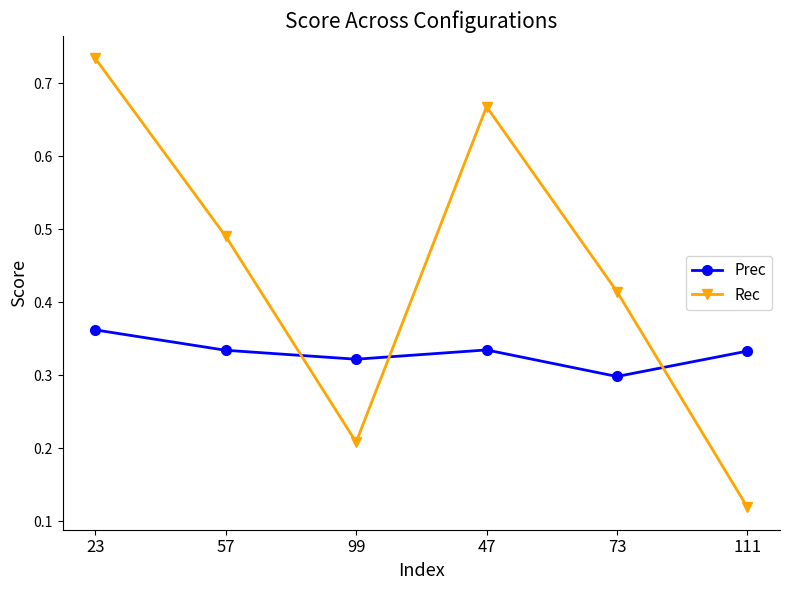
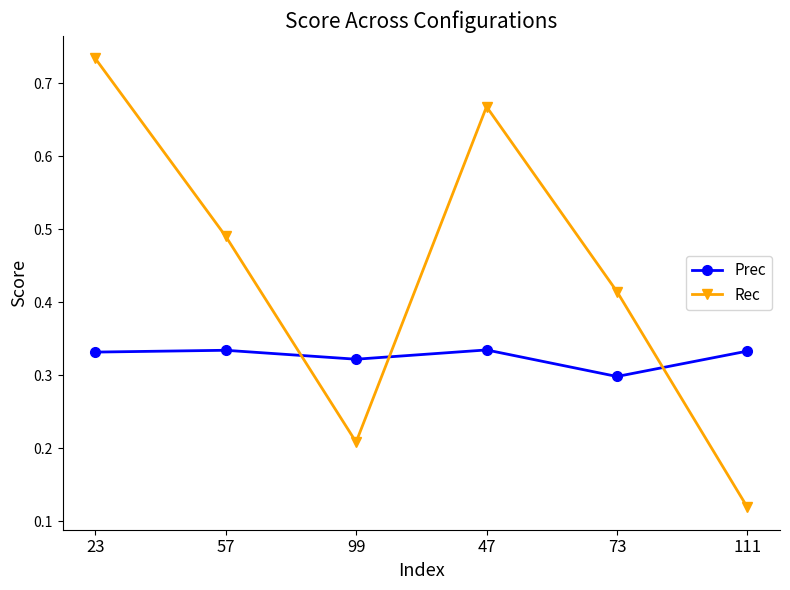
Prec, 23: 0.36 -> 0.33
